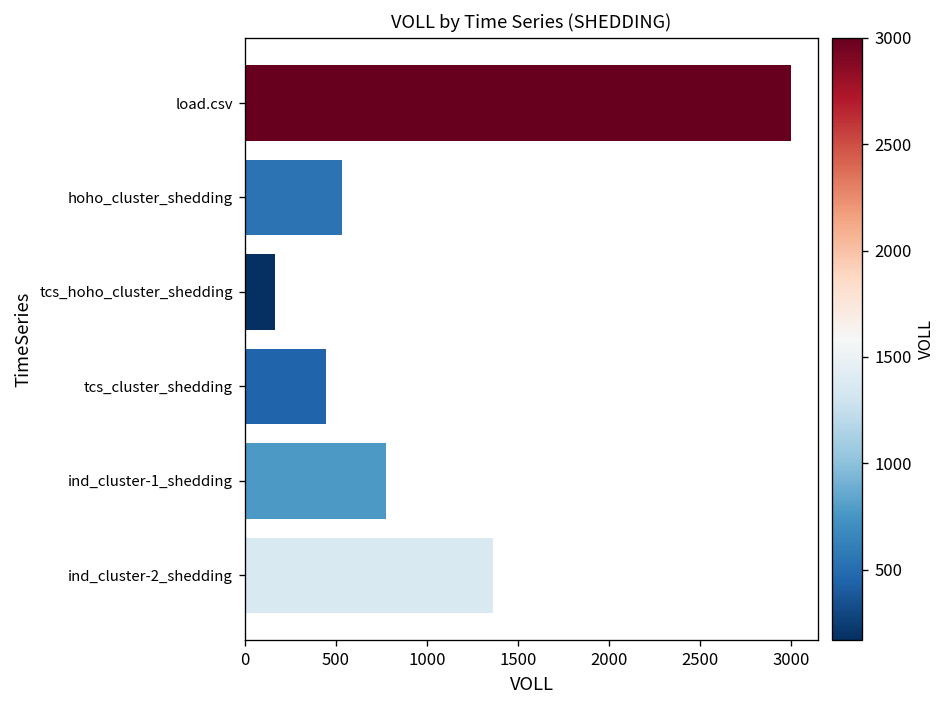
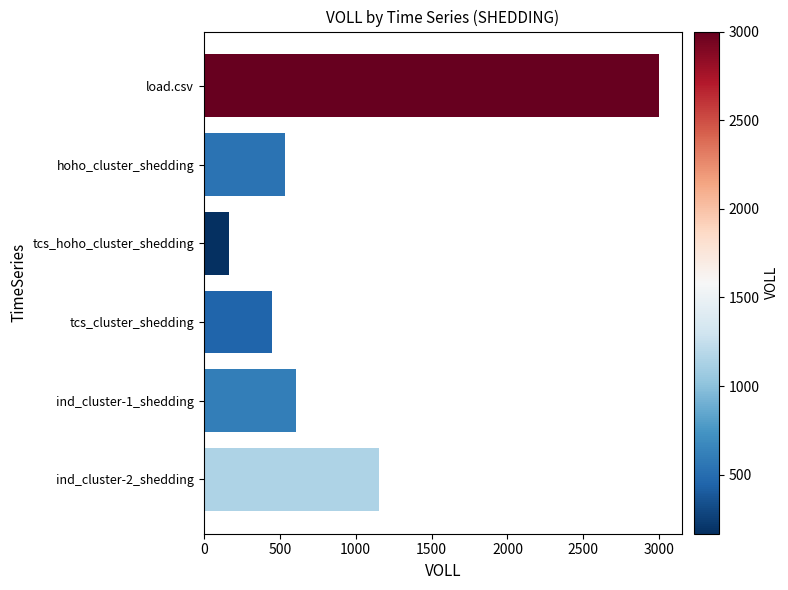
ind_cluster-1_shedding: 770 -> 610
ind_cluster-2_shedding: 1360 -> 1150
